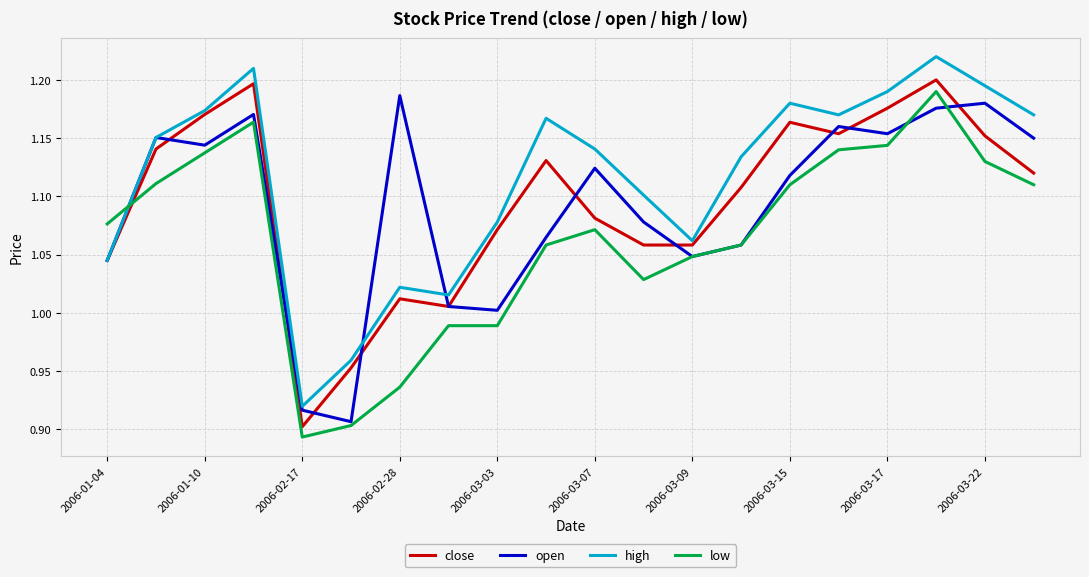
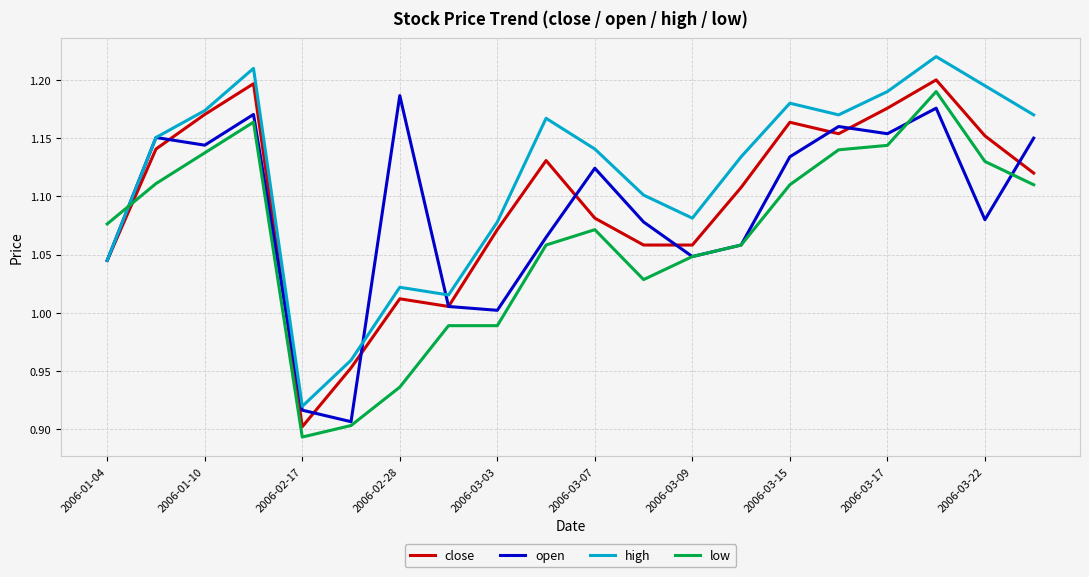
high, 2006-03-09: 1.062 -> 1.081
open, 2006-03-15: 1.118 -> 1.134
open, 2006-03-22: 1.18 -> 1.08
